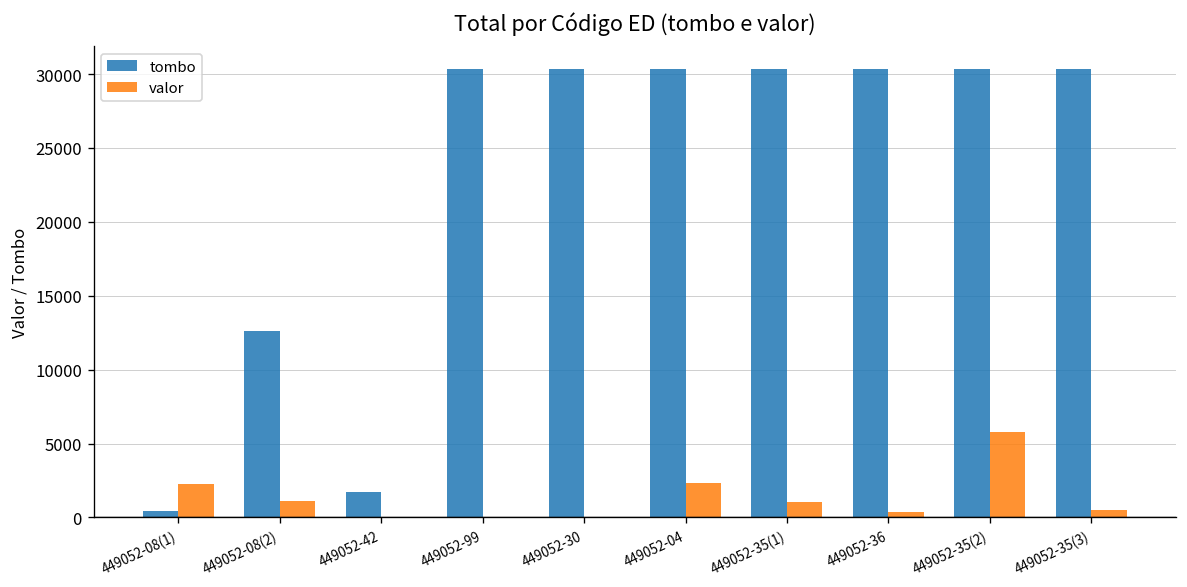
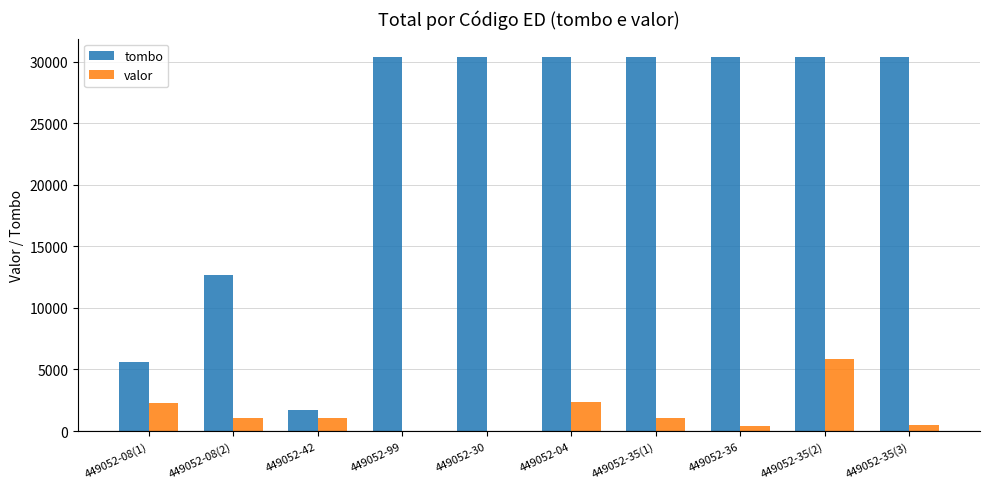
tombo, 449052-08(1): 400 -> 5600
valor, 449052-42: 0 -> 1000
